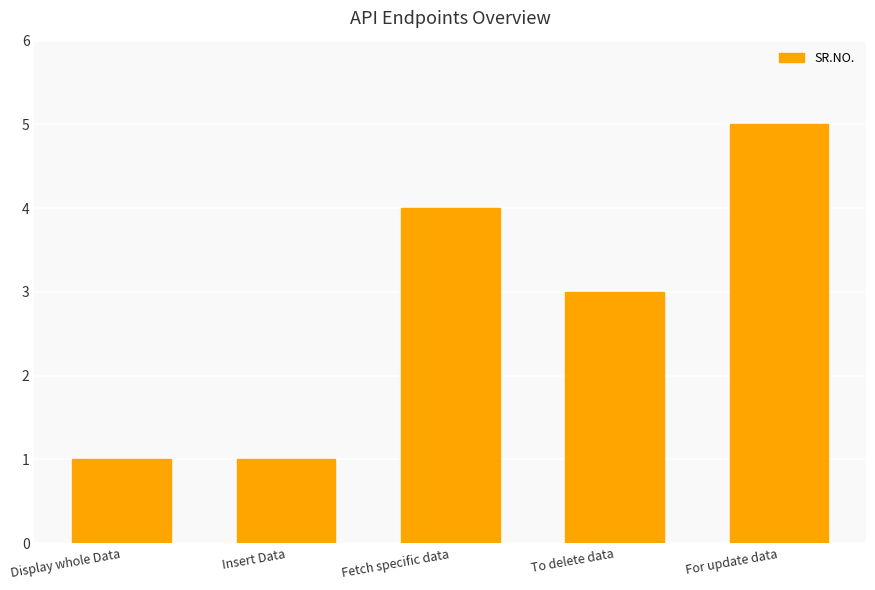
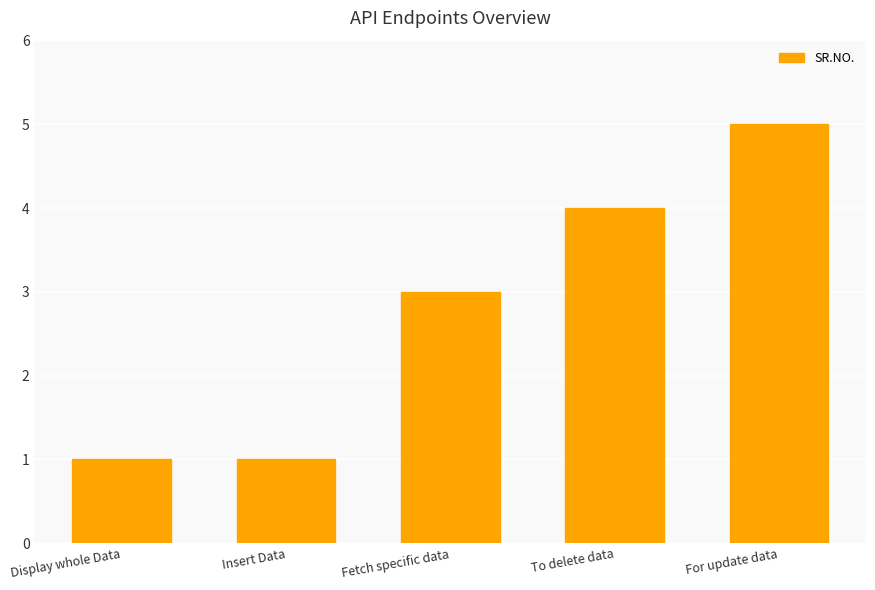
Fetch specific data: 4 -> 3
To delete data: 3 -> 4
